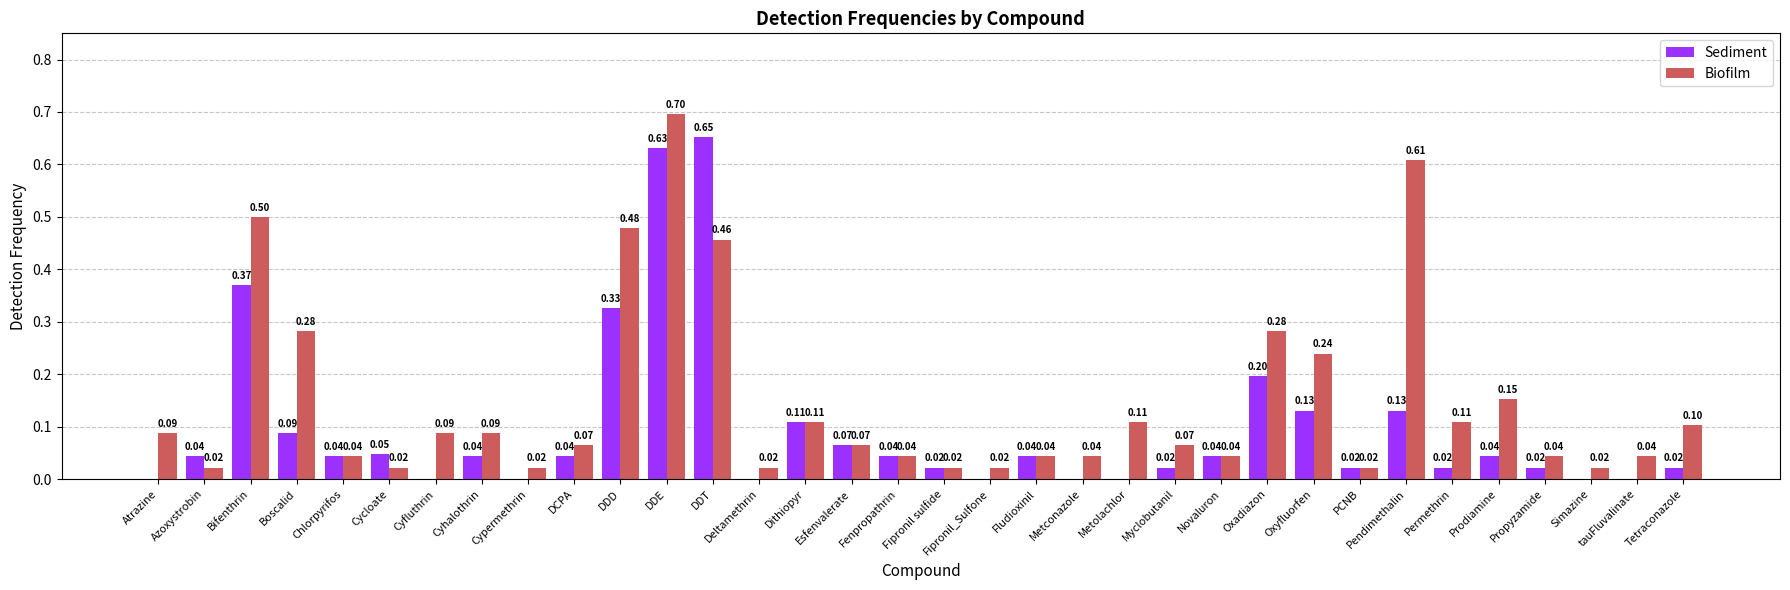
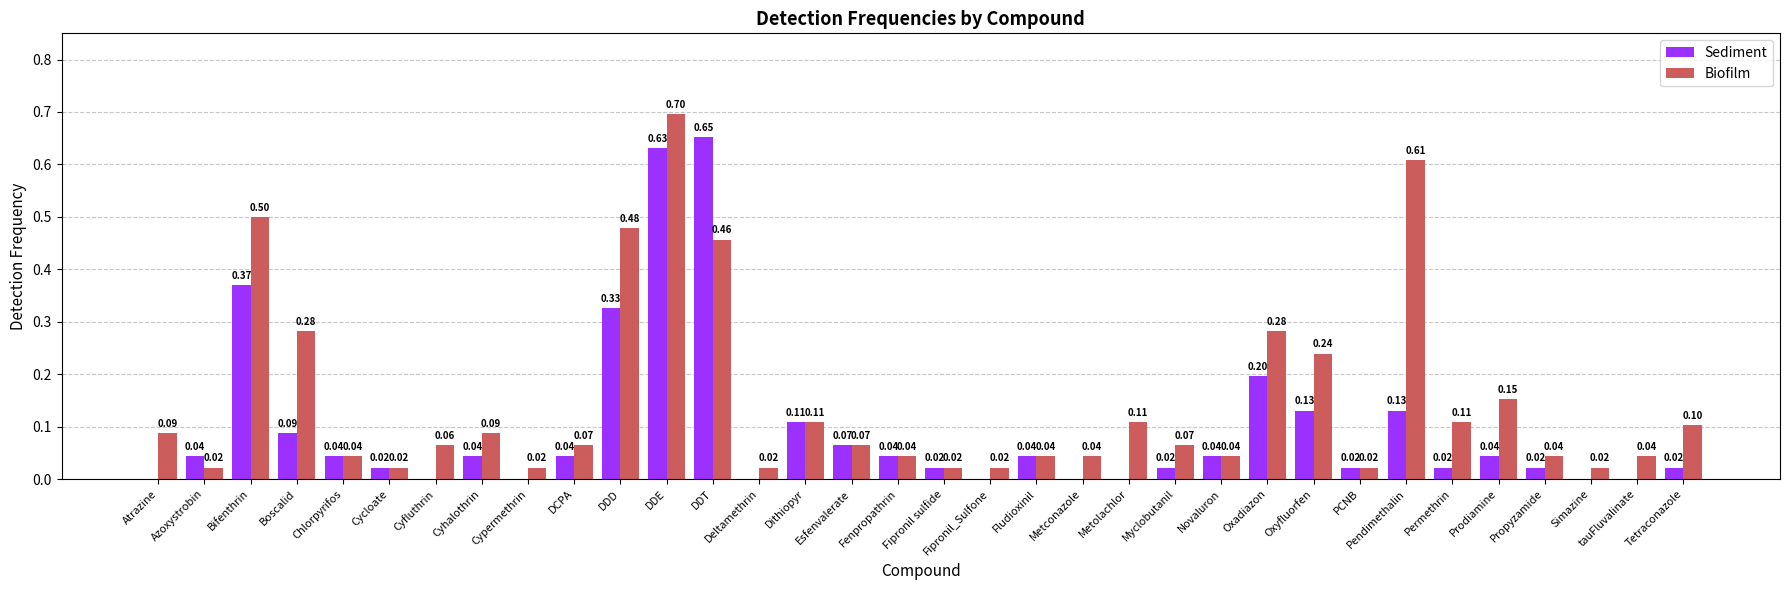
Sediment, Cycloate: 0.05 -> 0.02
Biofilm, Cyfluthrin: 0.09 -> 0.06
